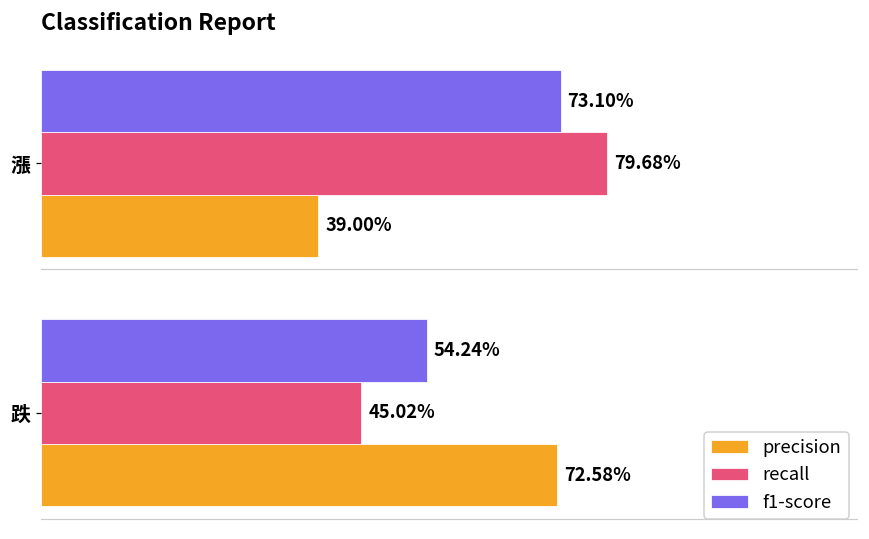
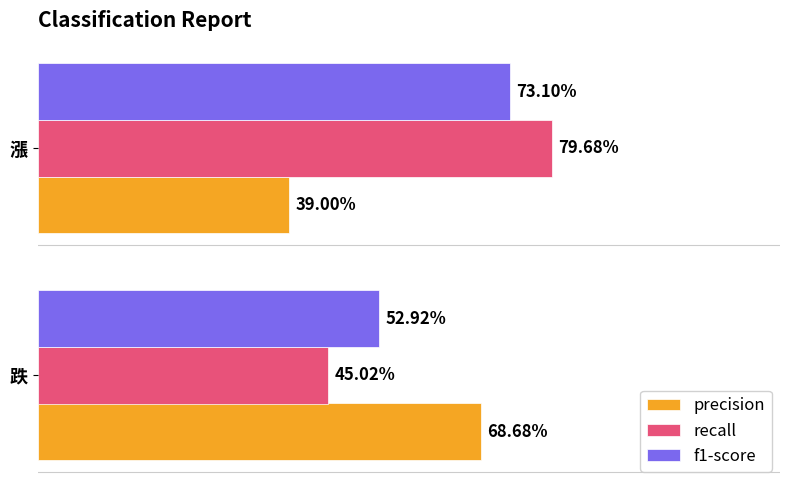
f1-score, 跌: 54.24% -> 52.92%
precision, 跌: 72.58% -> 68.68%
